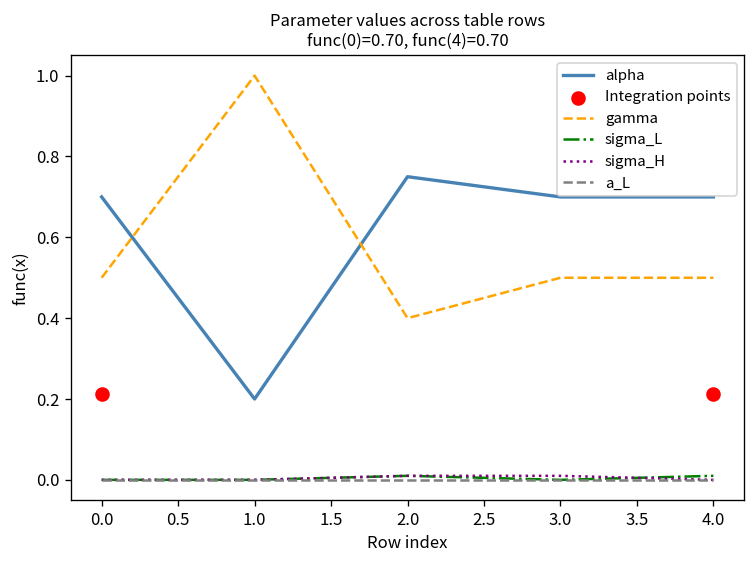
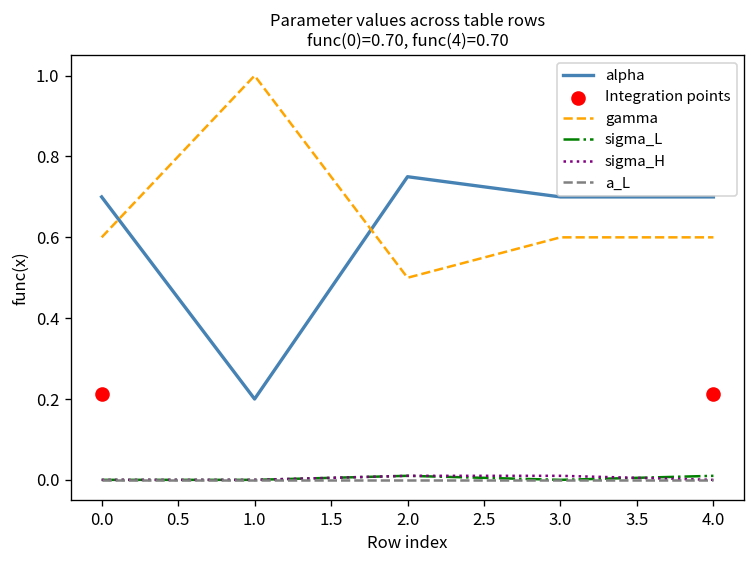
gamma, 0.0: 0.5 -> 0.6
gamma, 2.0: 0.4 -> 0.5
gamma, 3.0: 0.5 -> 0.6
gamma, 4.0: 0.5 -> 0.6
